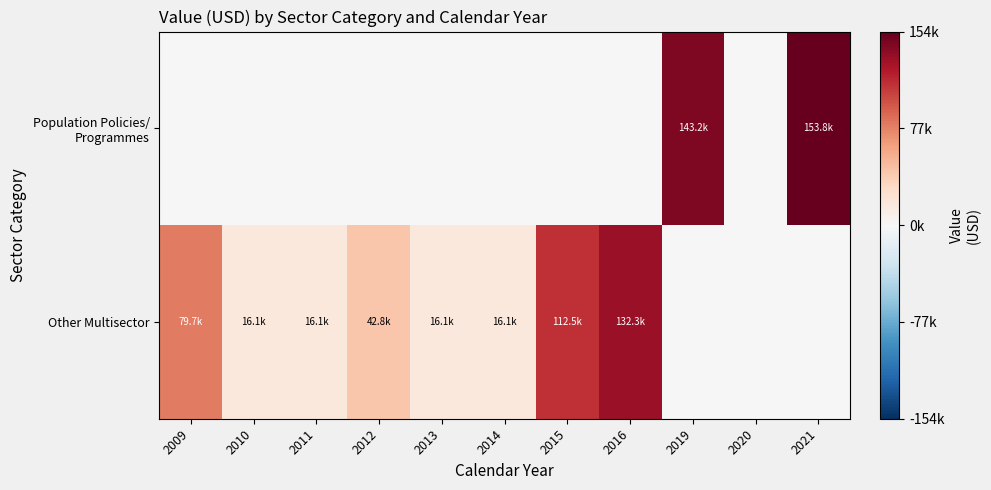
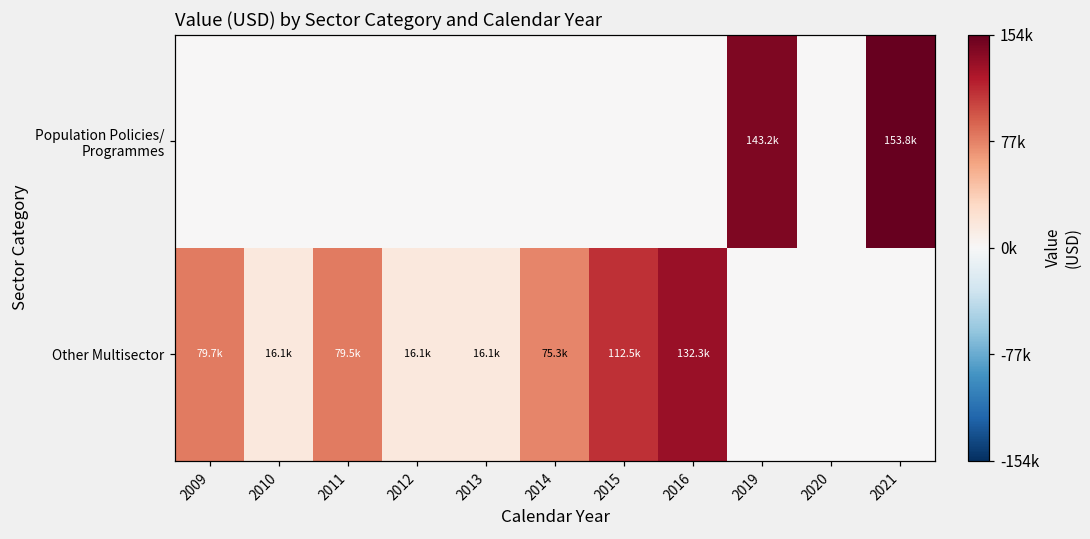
Other Multisector, 2011: 16.1k -> 79.5k
Other Multisector, 2012: 42.8k -> 16.1k
Other Multisector, 2014: 16.1k -> 75.3k
